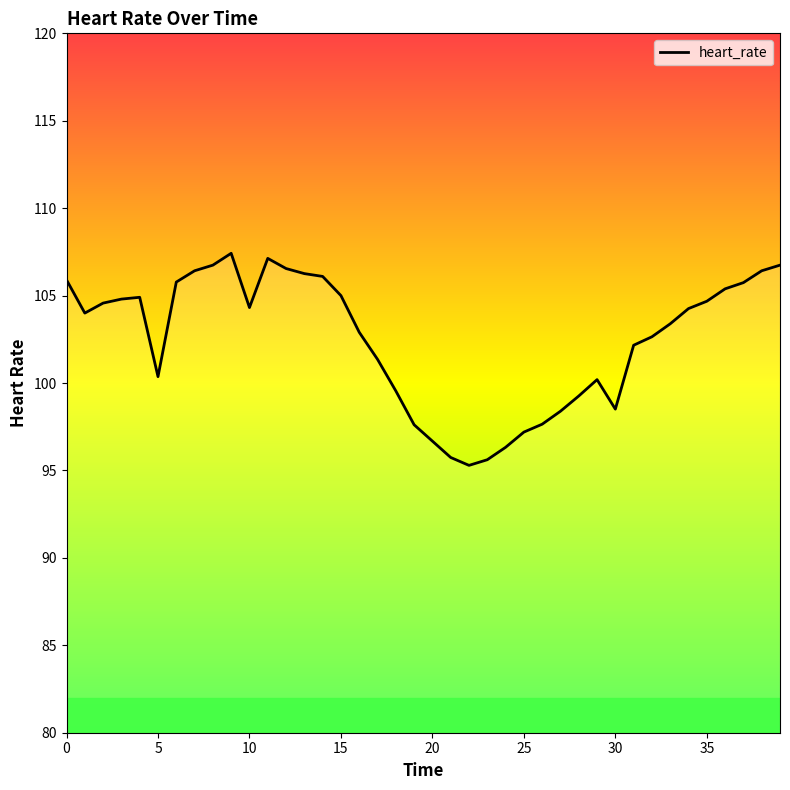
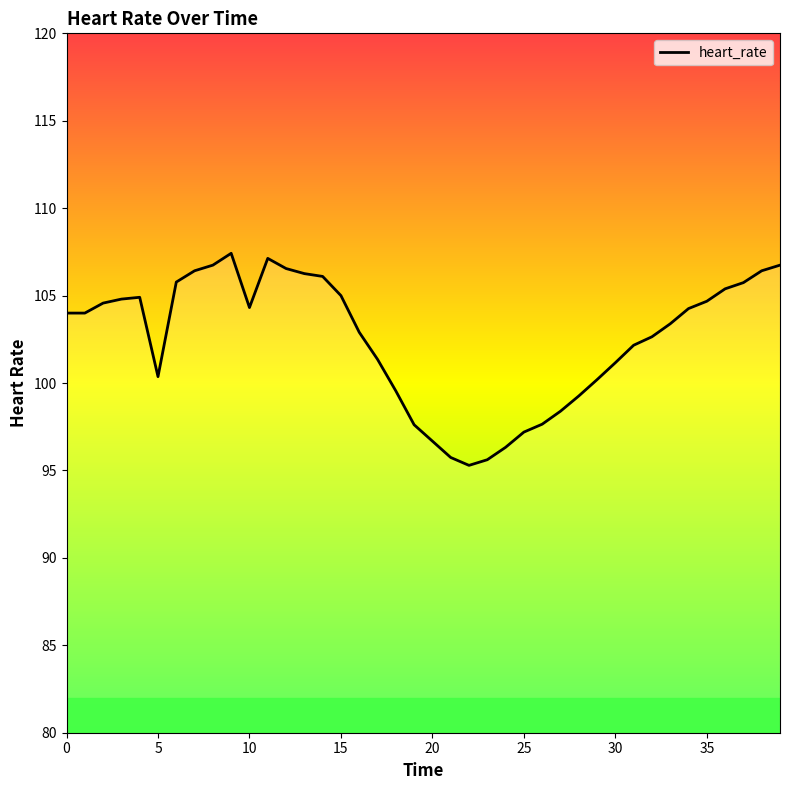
0: 105.9 -> 104.0
30: 98.5 -> 101.2
